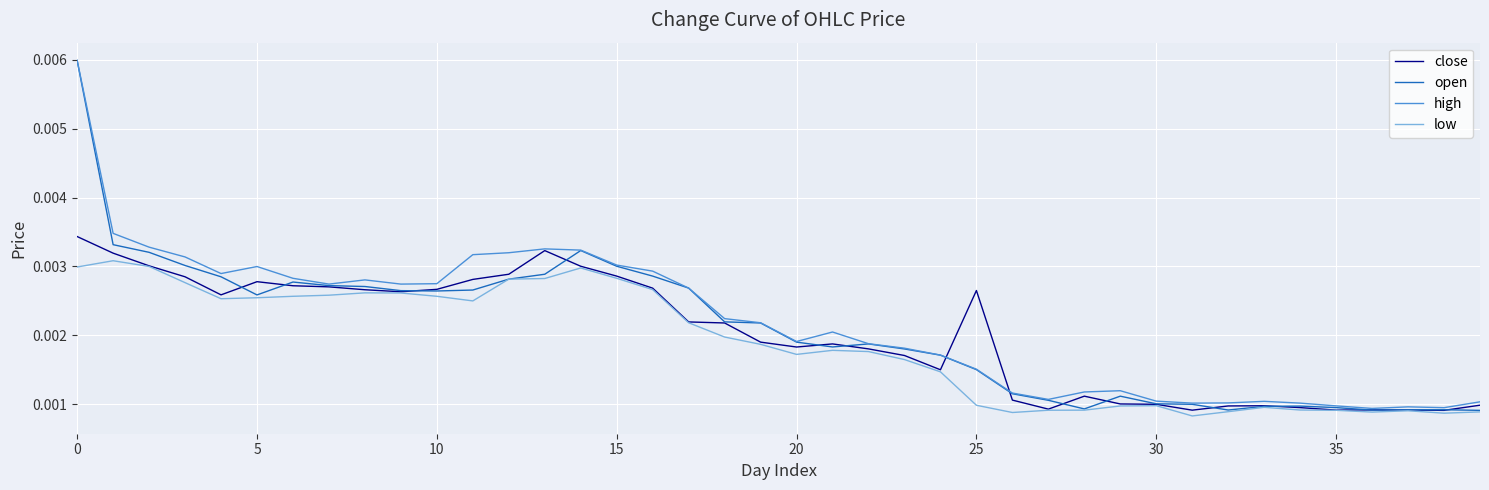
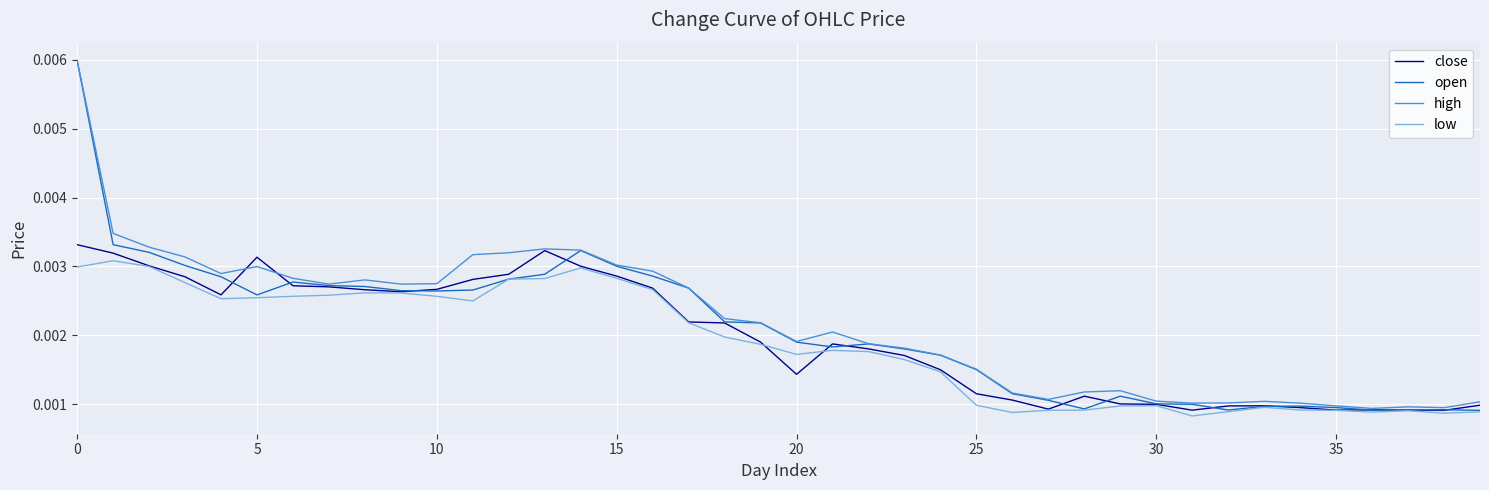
close, 0: 0.0034 -> 0.0033
close, 5: 0.0028 -> 0.0031
close, 20: 0.0018 -> 0.0014
close, 25: 0.0027 -> 0.0012
